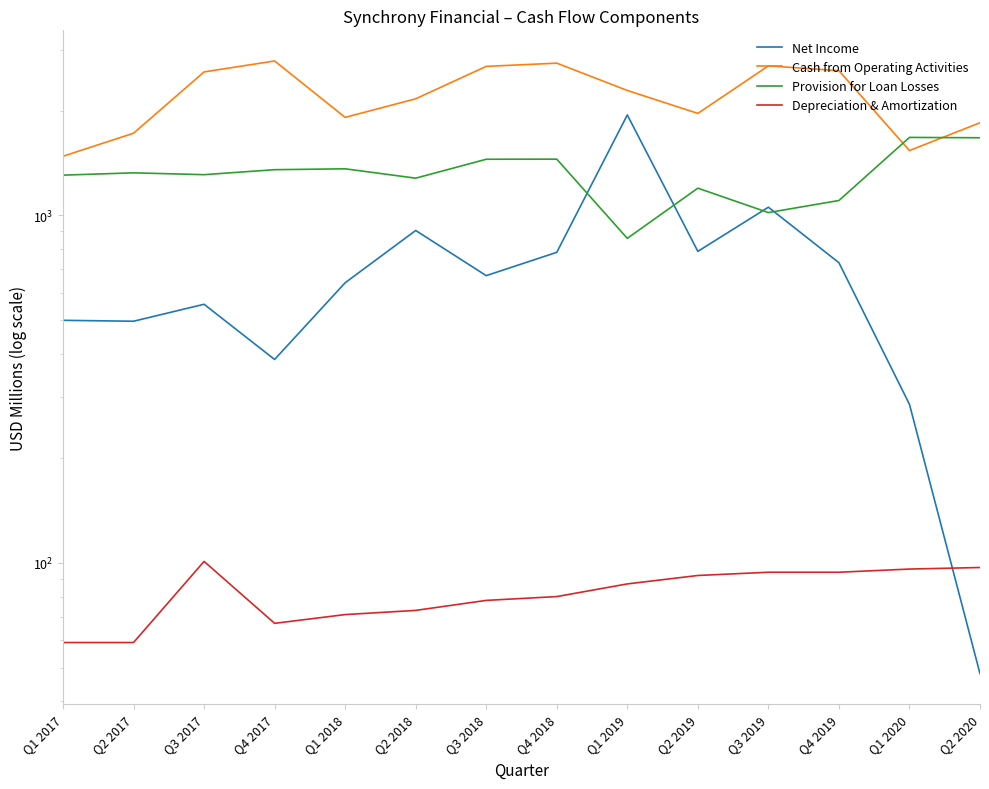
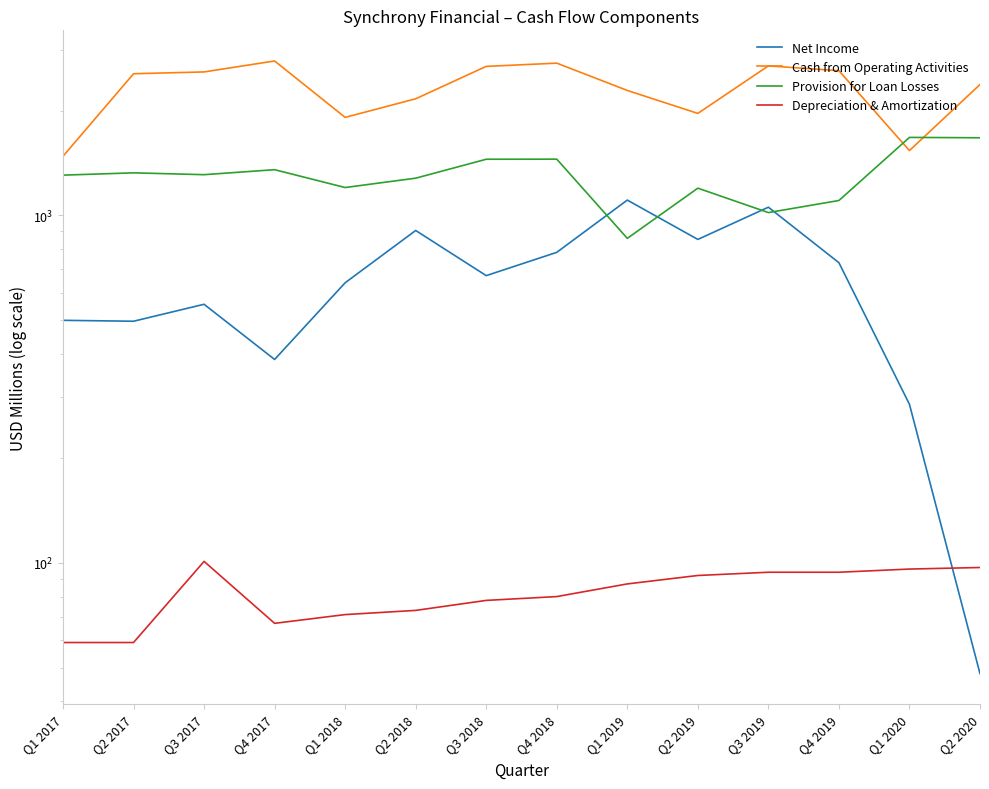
Cash from Operating Activities, Q2 2017: 1700 -> 2600
Provision for Loan Losses, Q1 2018: 1360 -> 1200
Net Income, Q1 2019: 1900 -> 1110
Net Income, Q2 2019: 790 -> 850
Cash from Operating Activities, Q2 2020: 1800 -> 2400
